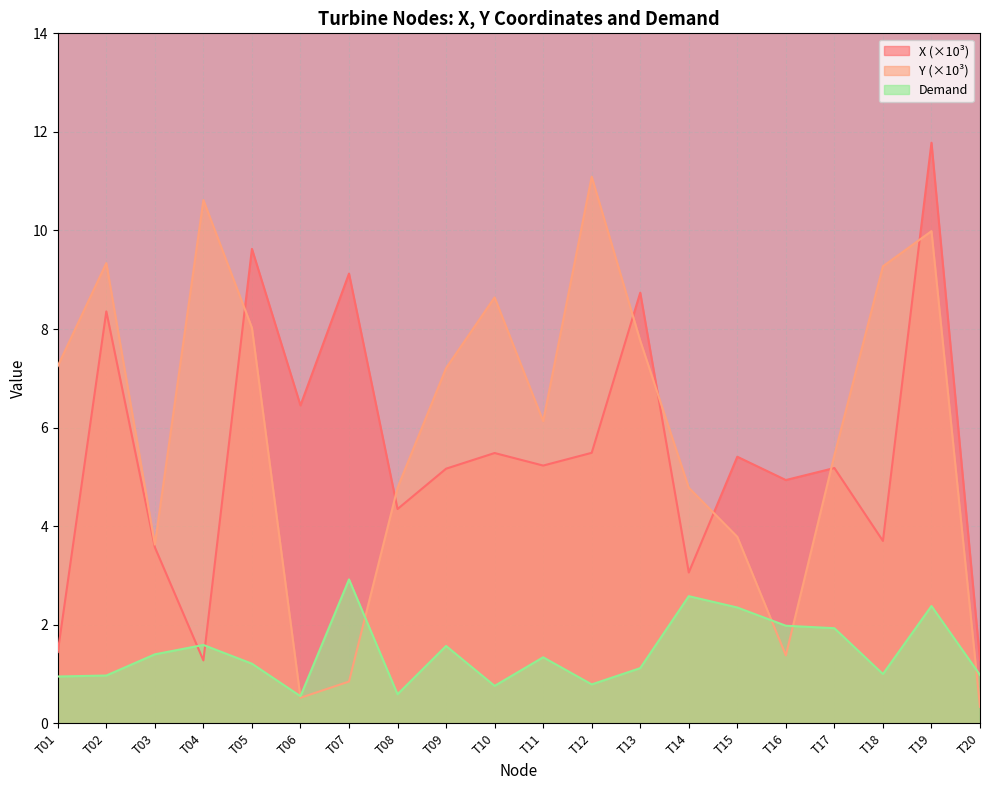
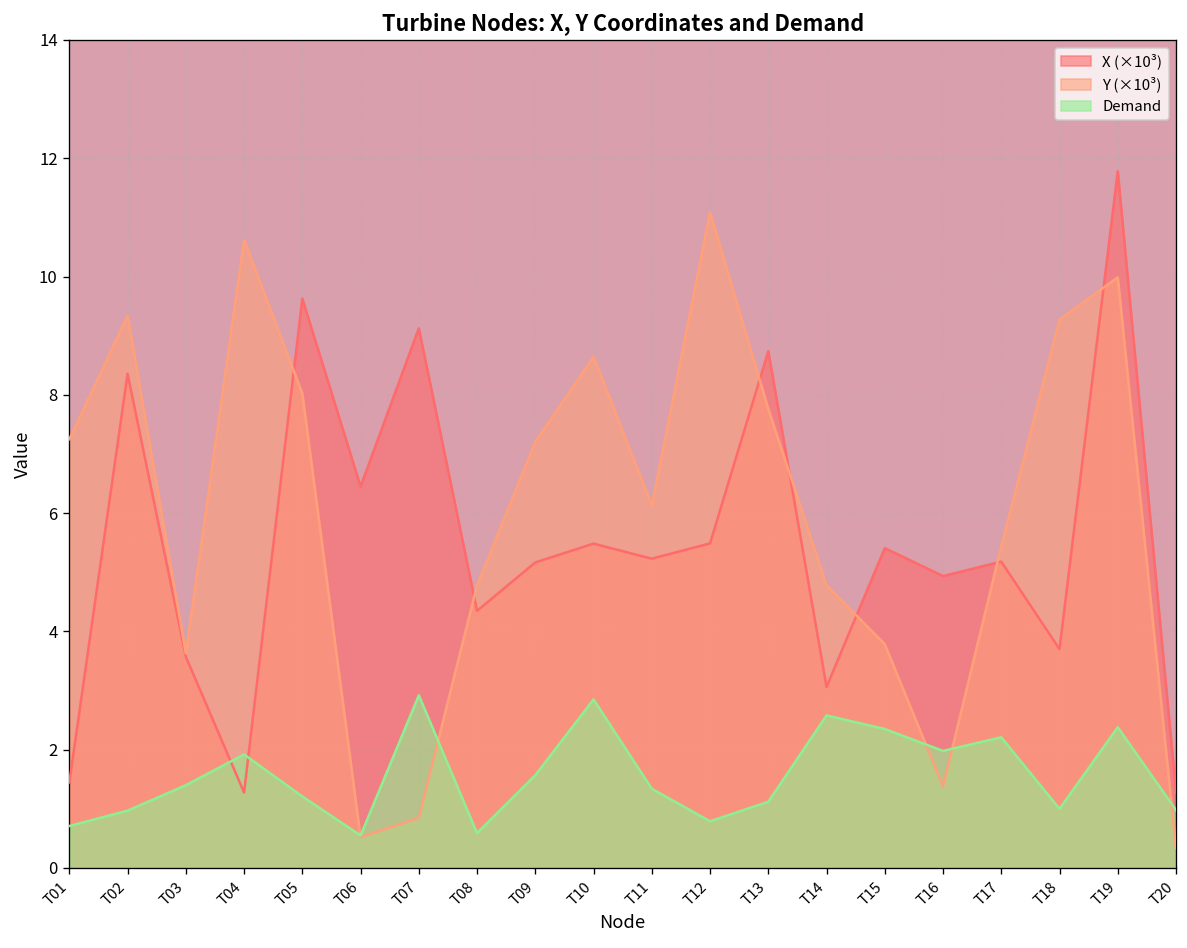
Demand, T01: 1.0 -> 0.7
Demand, T04: 1.6 -> 1.9
Demand, T10: 0.8 -> 2.9
Demand, T17: 1.9 -> 2.2
